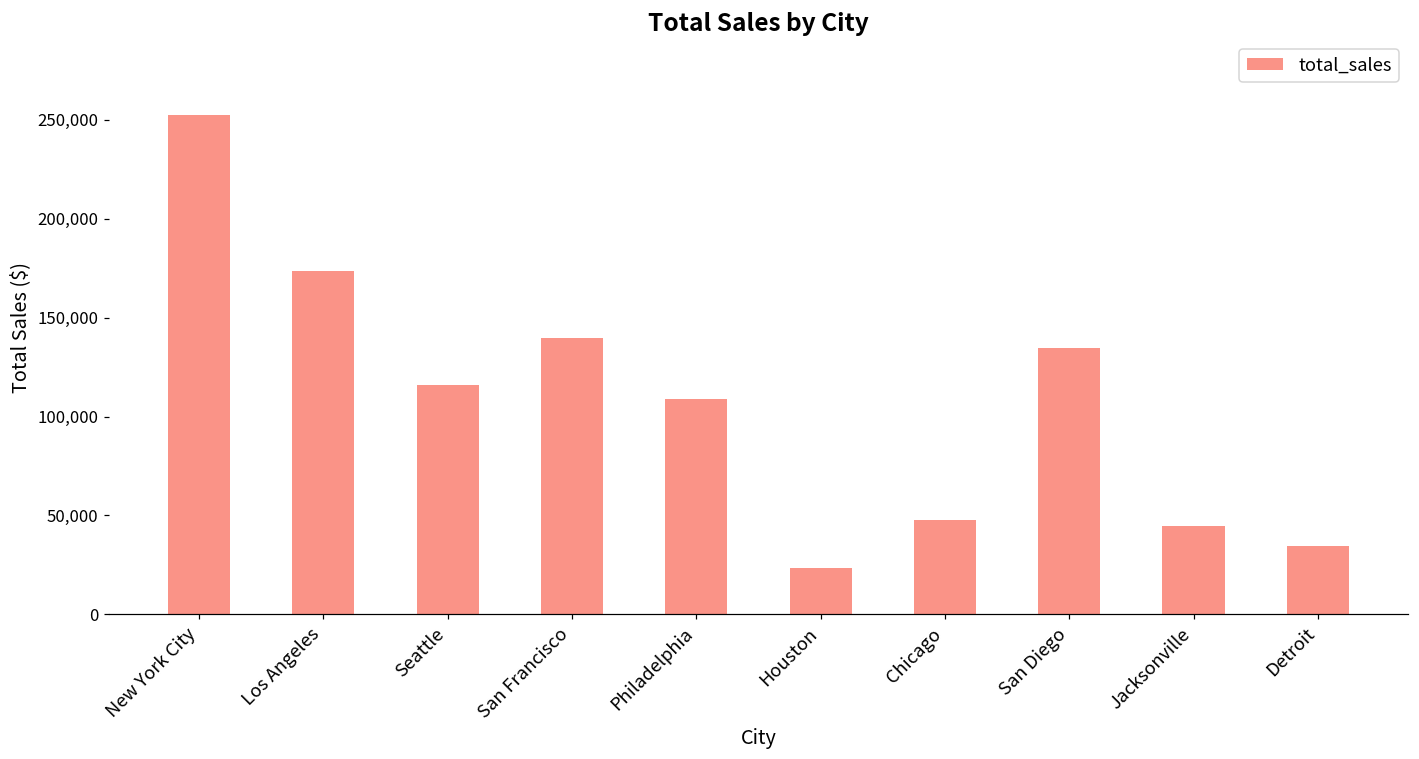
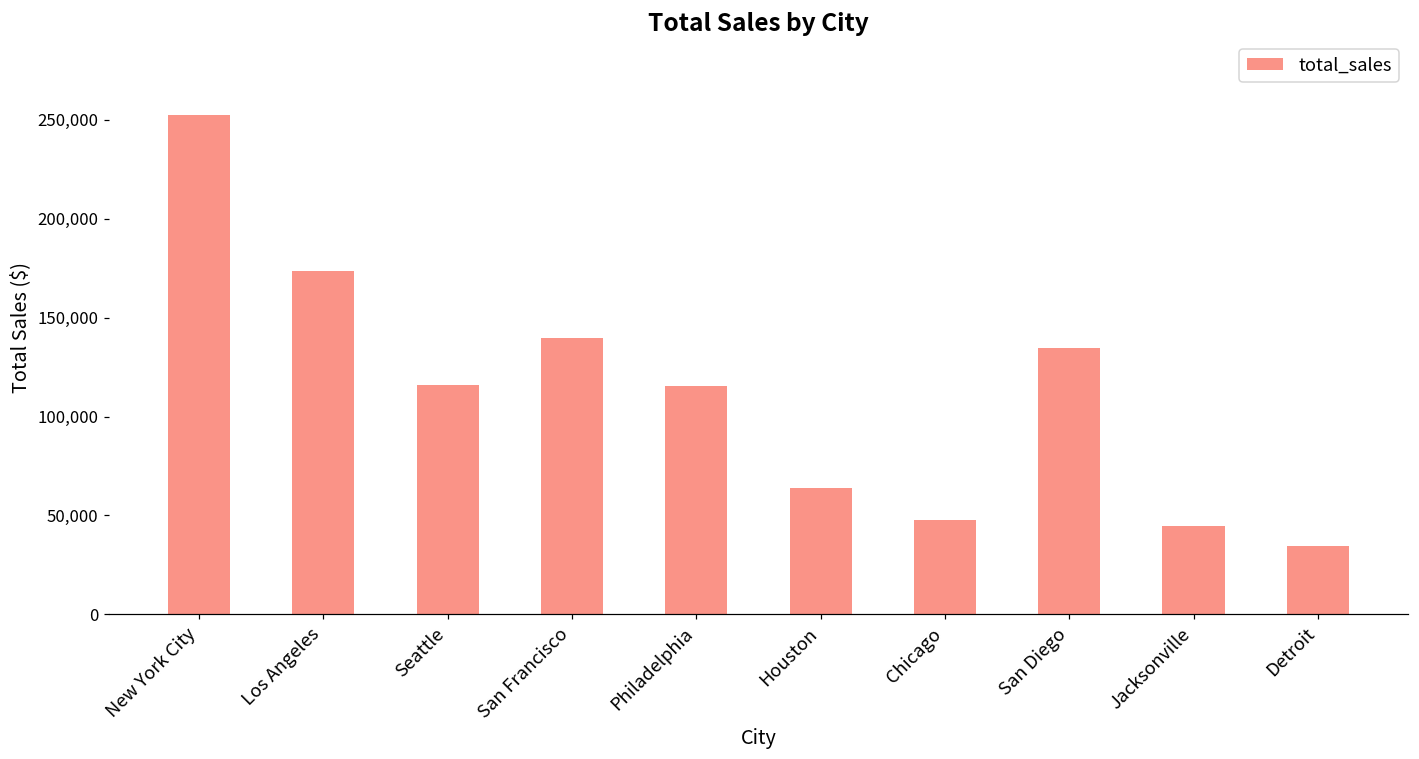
Philadelphia: 109,000 -> 116,000
Houston: 24,000 -> 64,000
